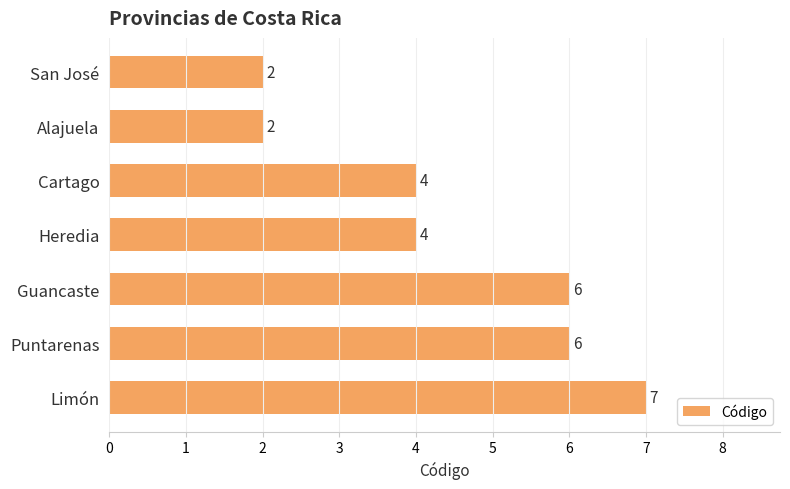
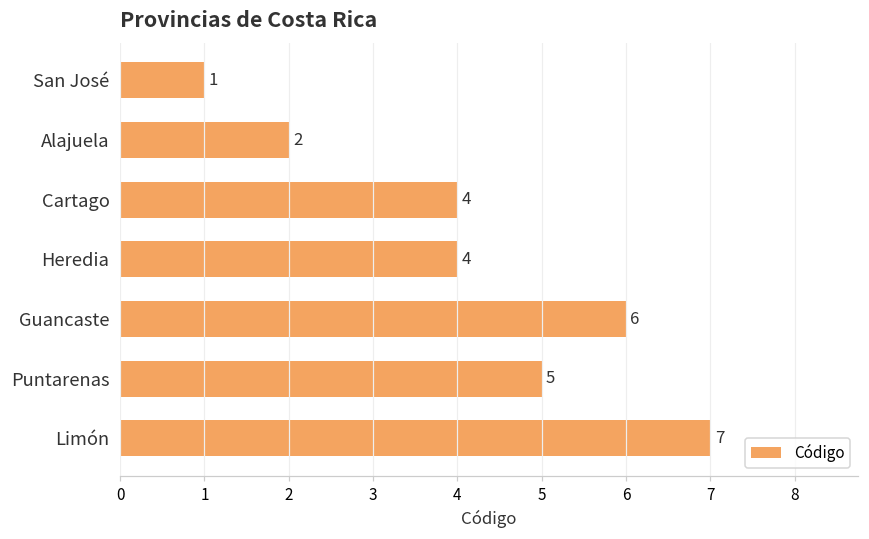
San José: 2 -> 1
Puntarenas: 6 -> 5
